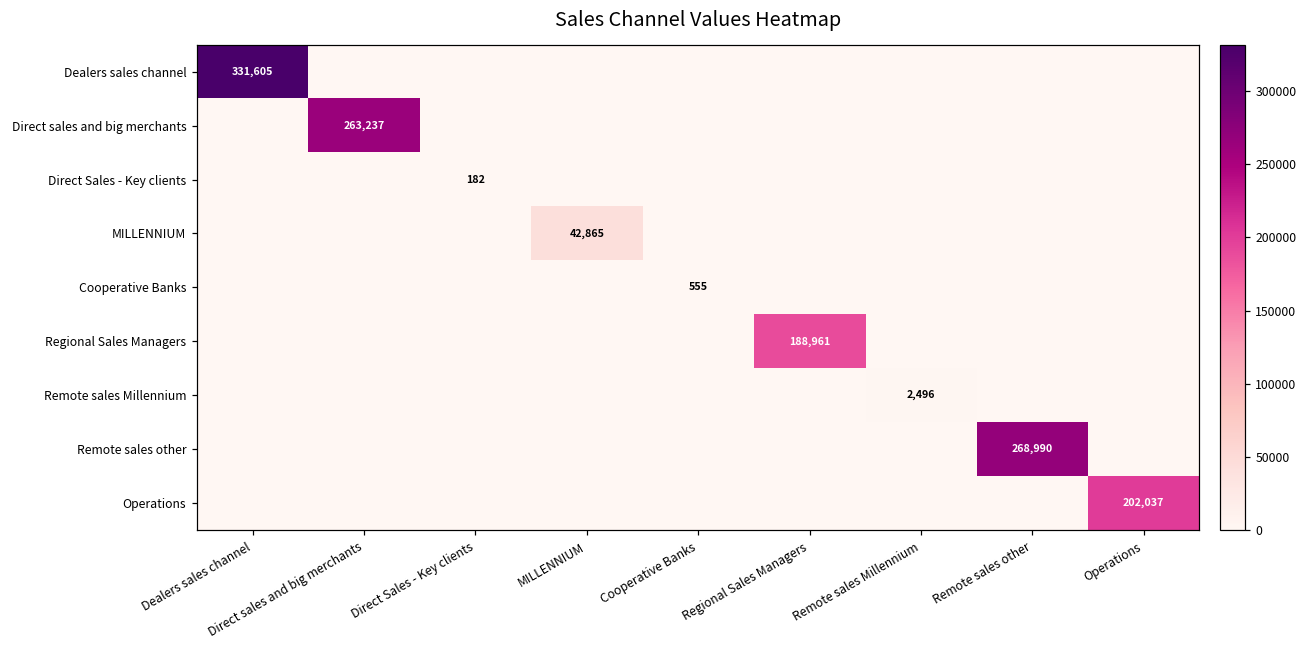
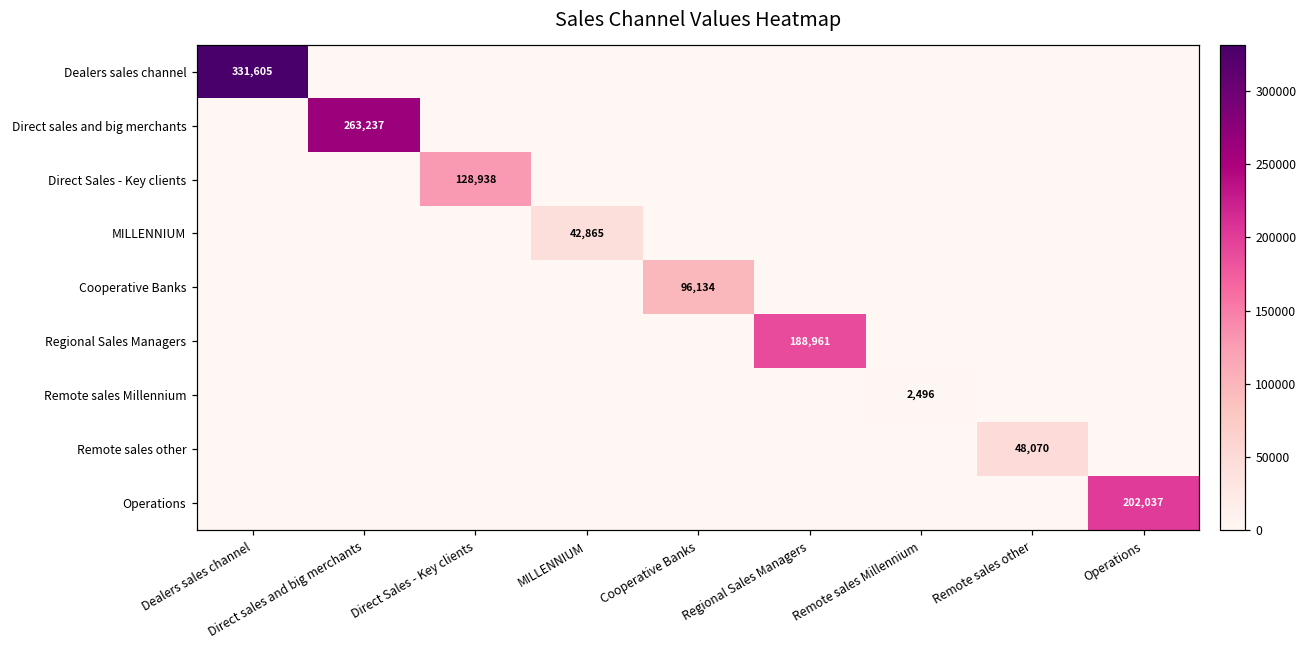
Direct Sales - Key clients, Direct Sales - Key clients: 182 -> 128,938
Cooperative Banks, Cooperative Banks: 555 -> 96,134
Remote sales other, Remote sales other: 268,990 -> 48,070
